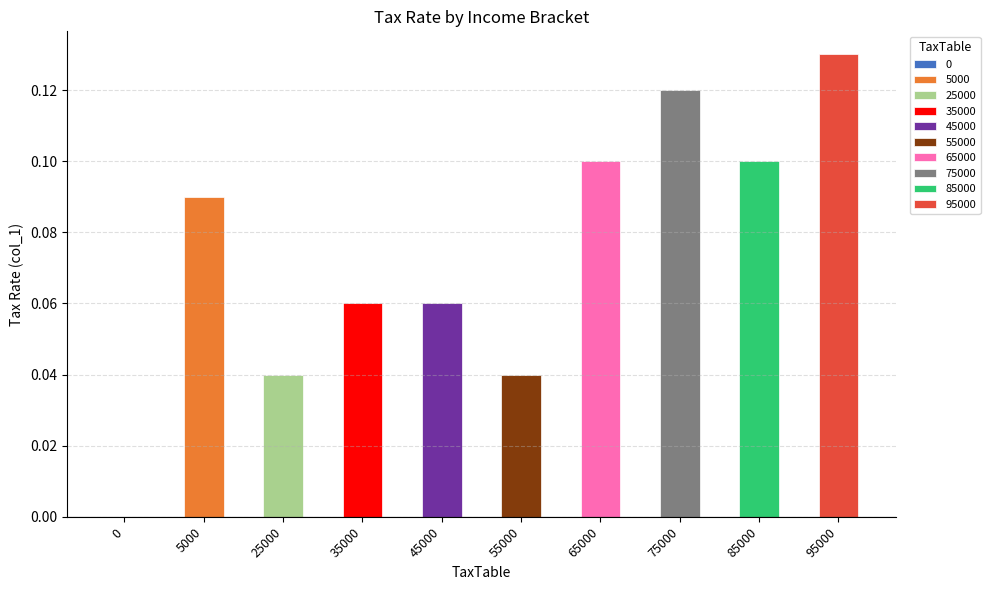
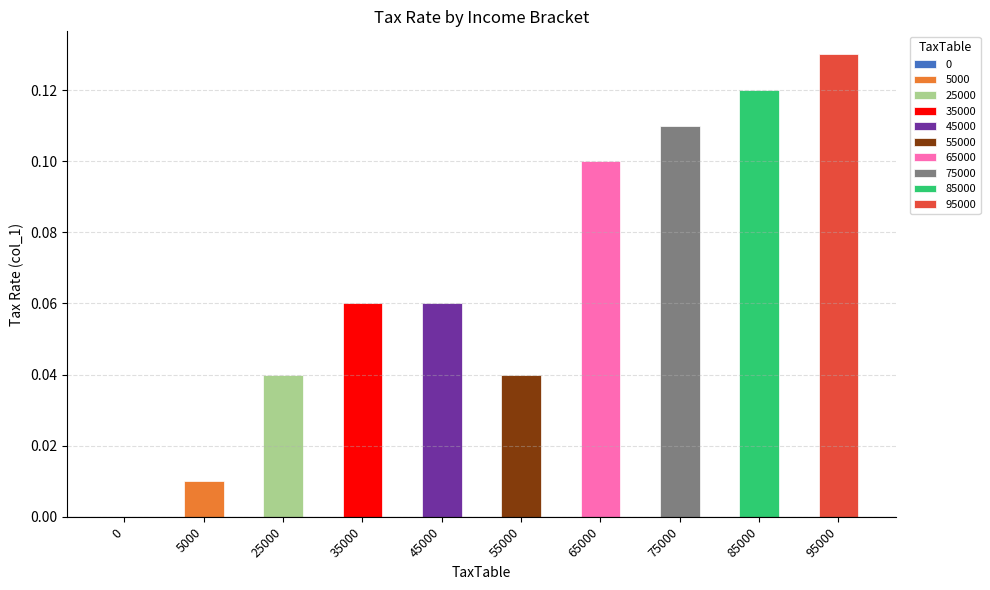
5000: 0.09 -> 0.01
75000: 0.12 -> 0.11
85000: 0.10 -> 0.12
